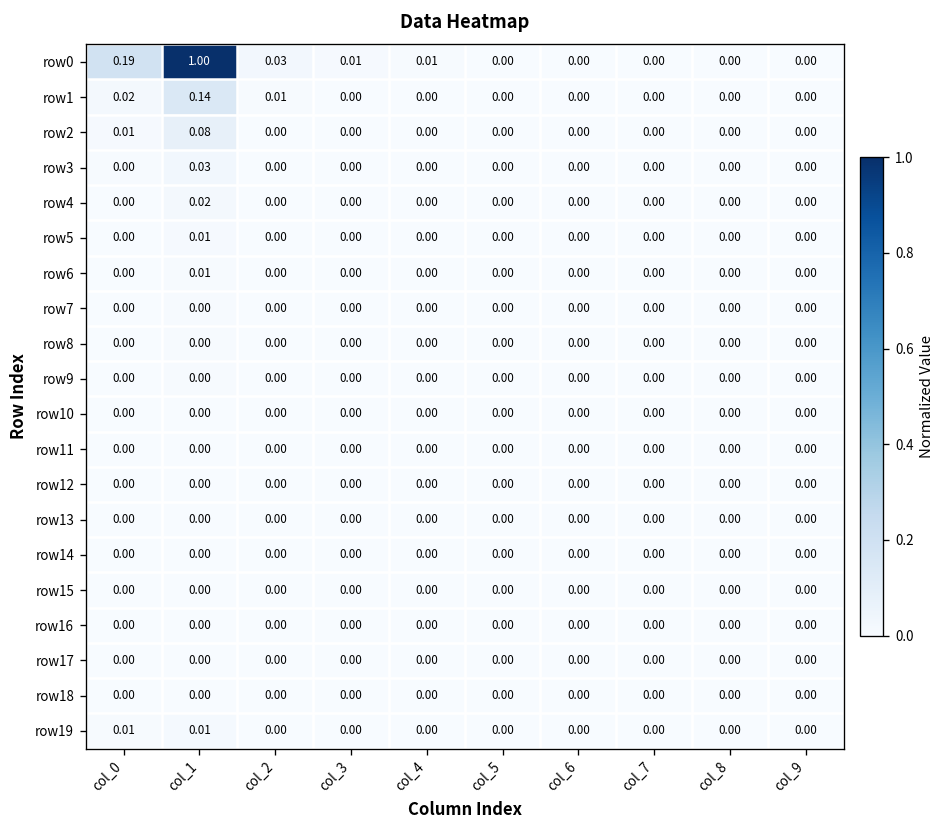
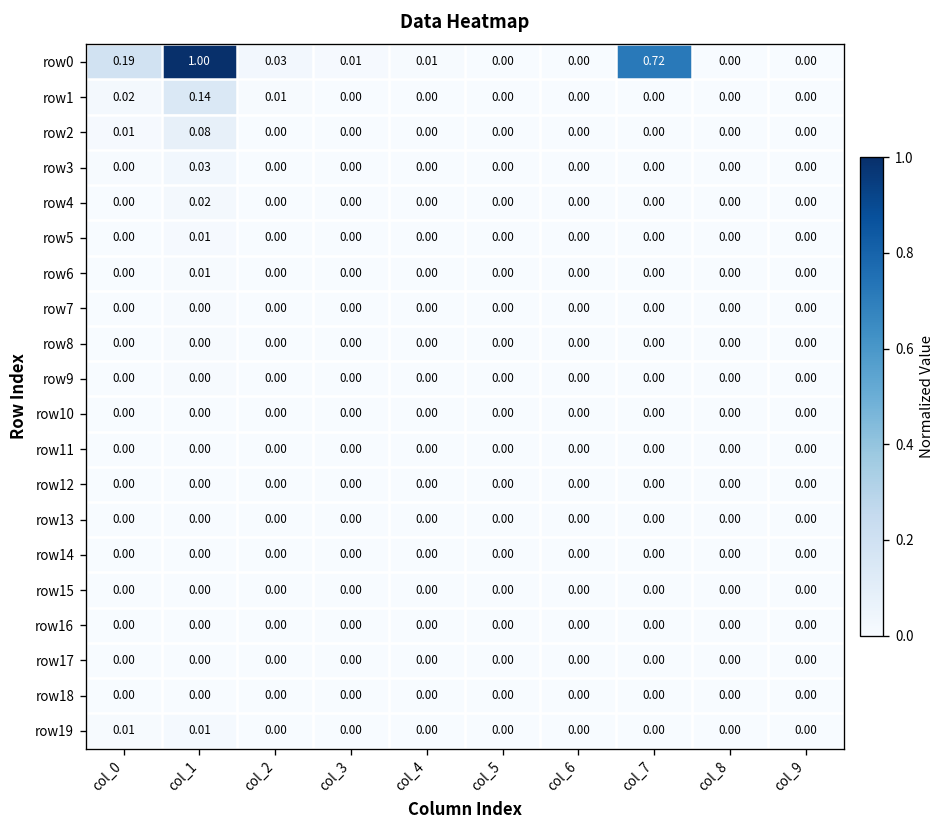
row0, col_7: 0.00 -> 0.72
